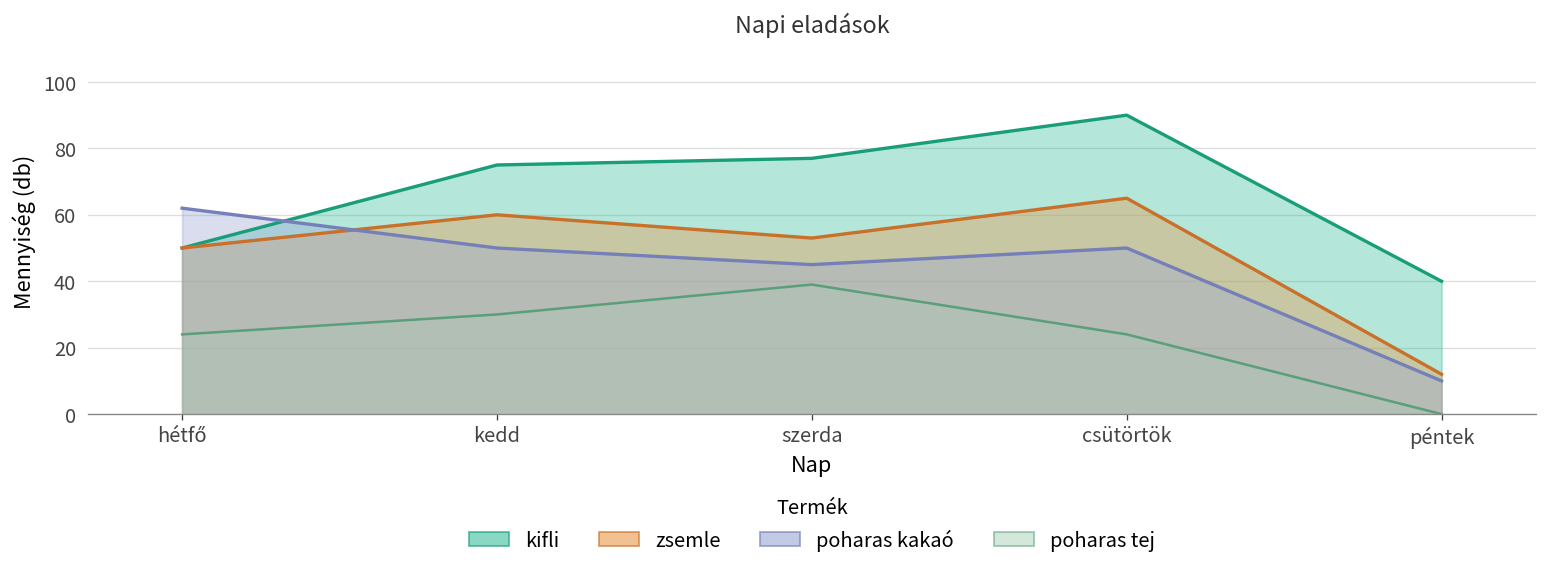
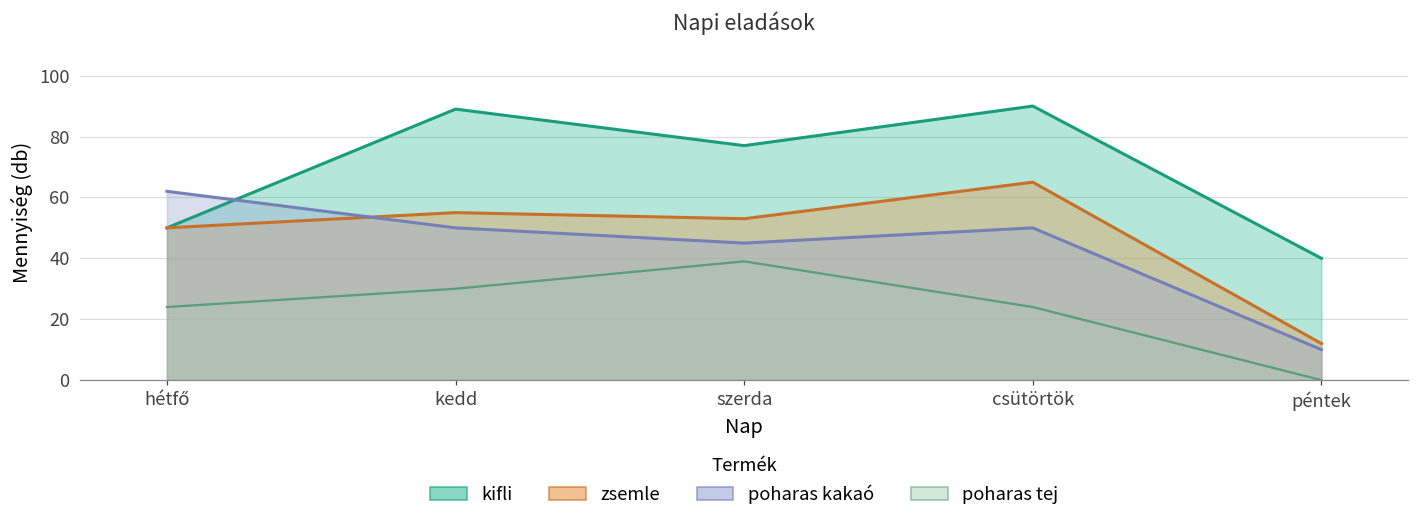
kifli, kedd: 75 -> 89
zsemle, kedd: 60 -> 55
